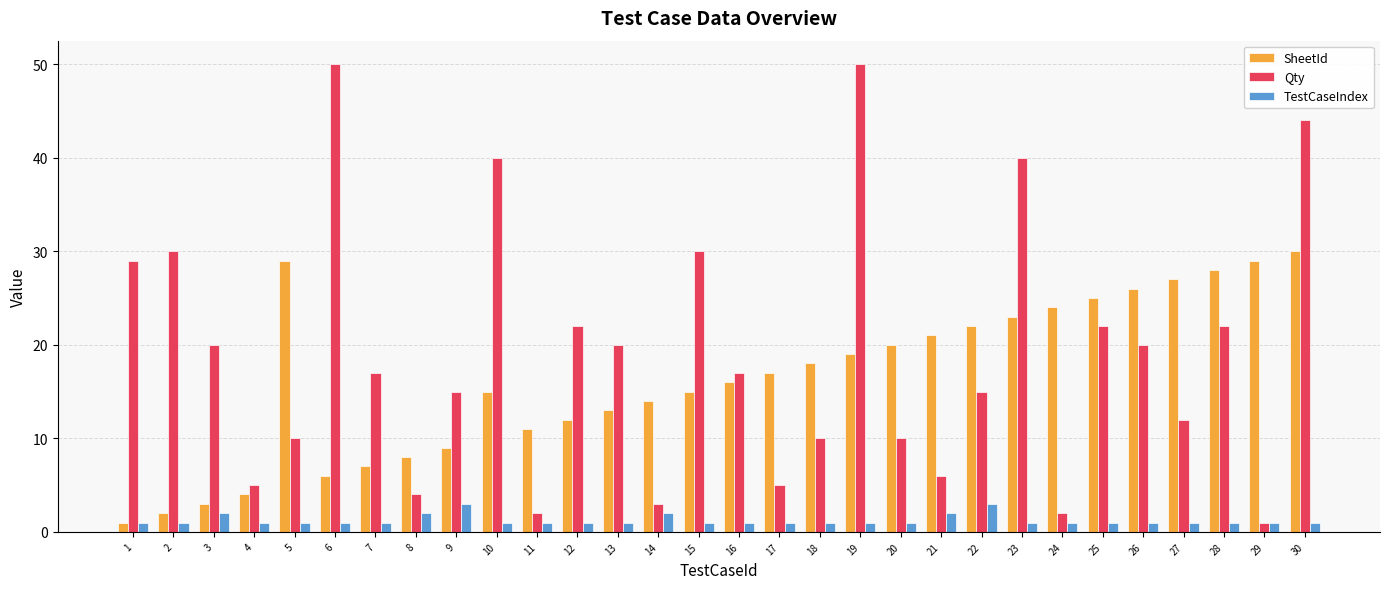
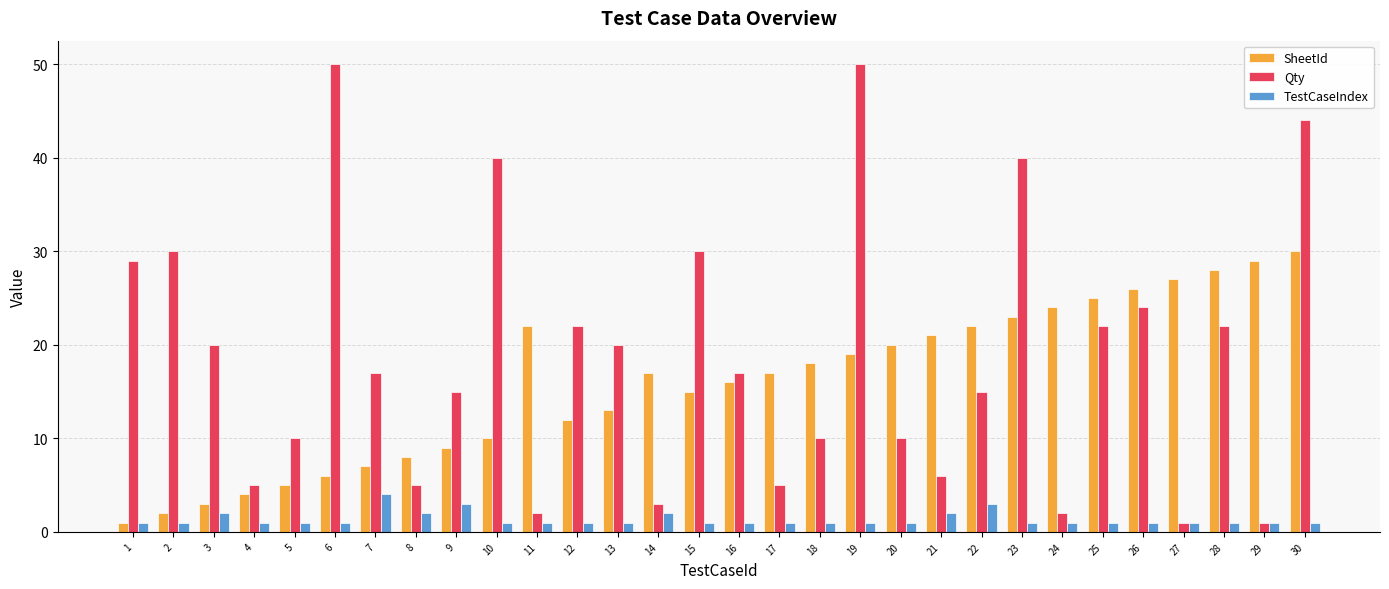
SheetId, 5: 29 -> 5
TestCaseIndex, 7: 1 -> 4
Qty, 8: 4 -> 5
SheetId, 10: 15 -> 10
SheetId, 11: 11 -> 22
SheetId, 14: 14 -> 17
Qty, 26: 20 -> 24
Qty, 27: 12 -> 1
